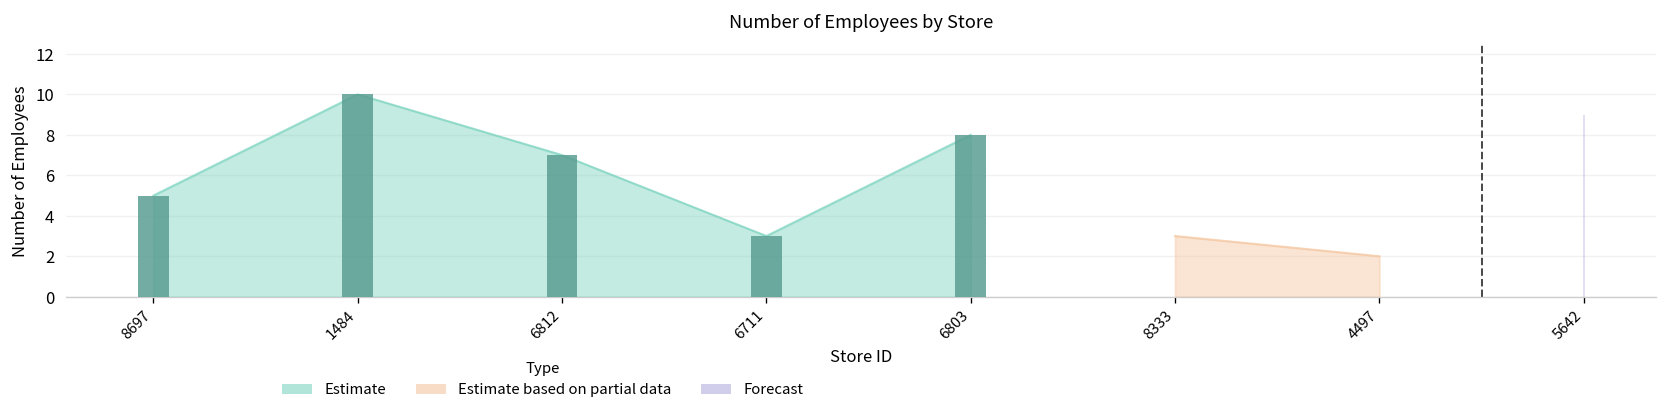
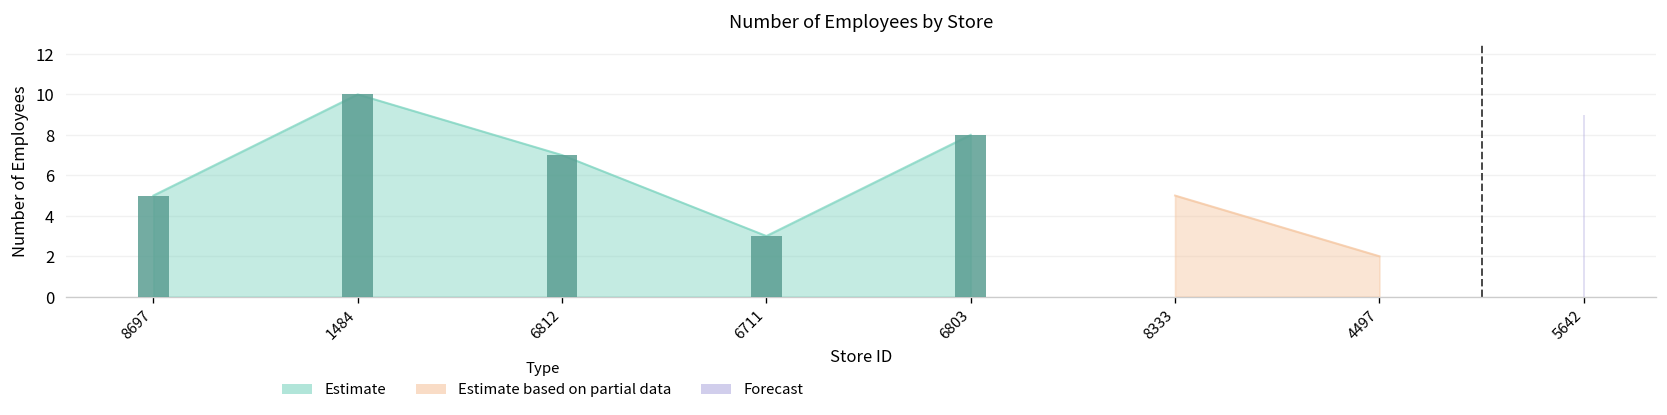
Estimate based on partial data, 8333: 3 -> 5
